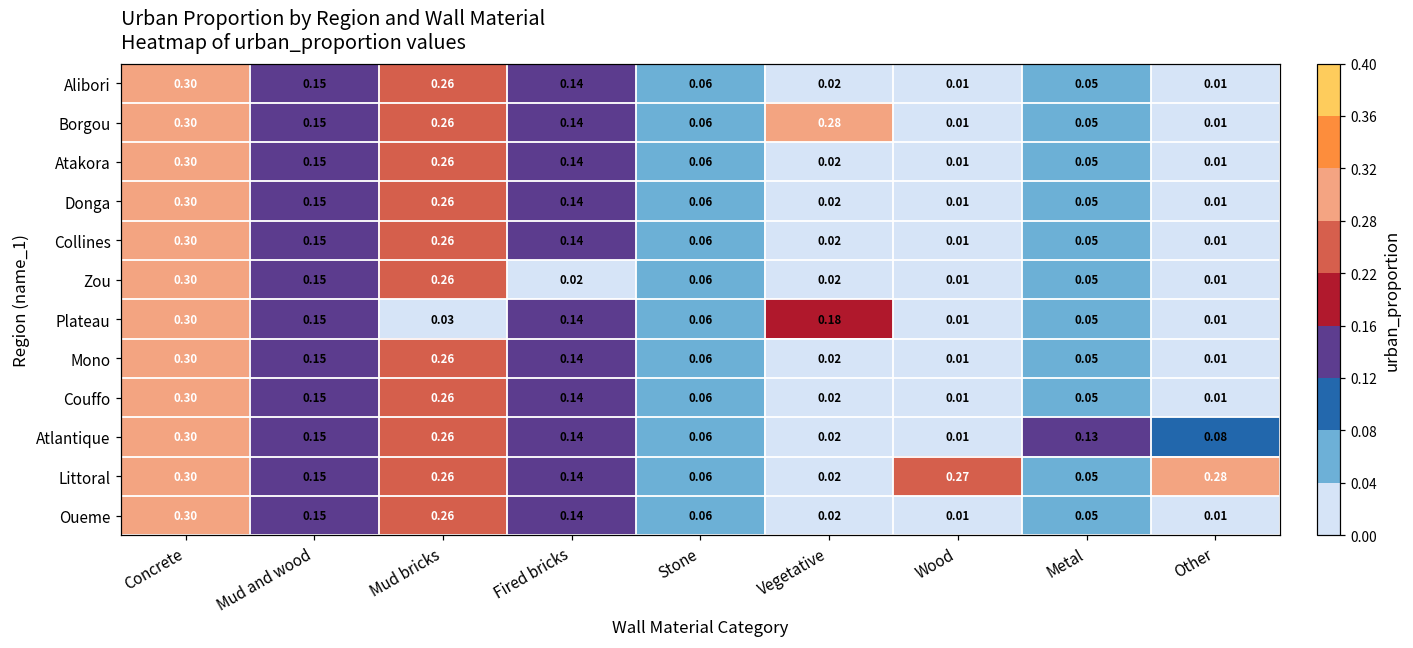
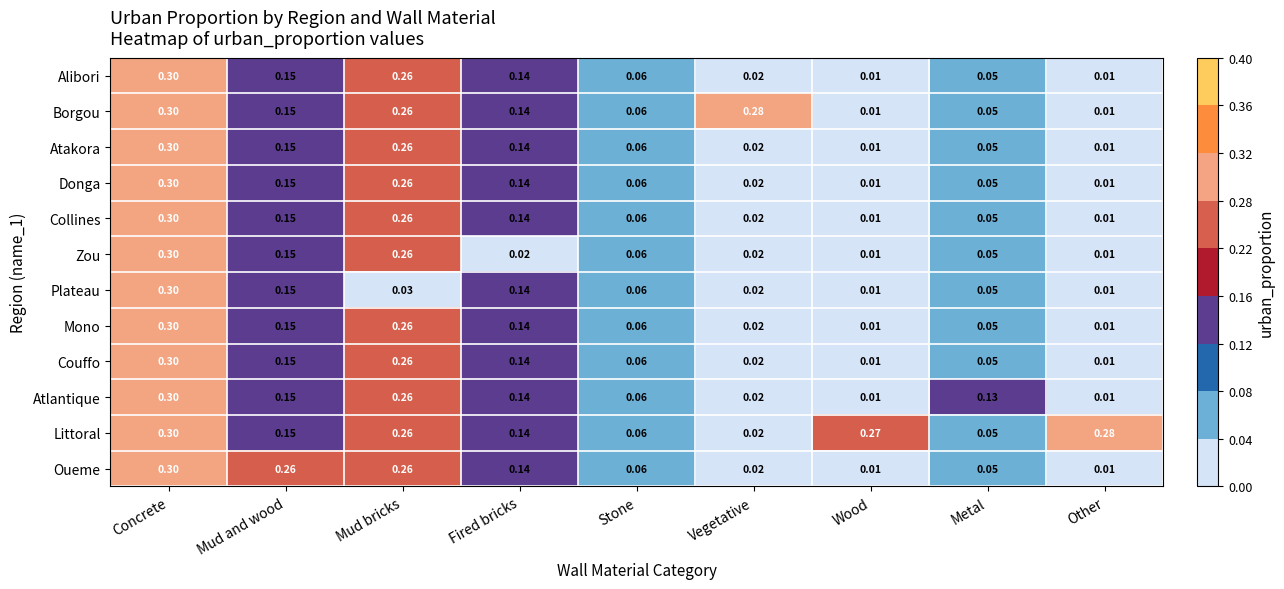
Plateau, Vegetative: 0.18 -> 0.02
Atlantique, Other: 0.08 -> 0.01
Oueme, Mud and wood: 0.15 -> 0.26
